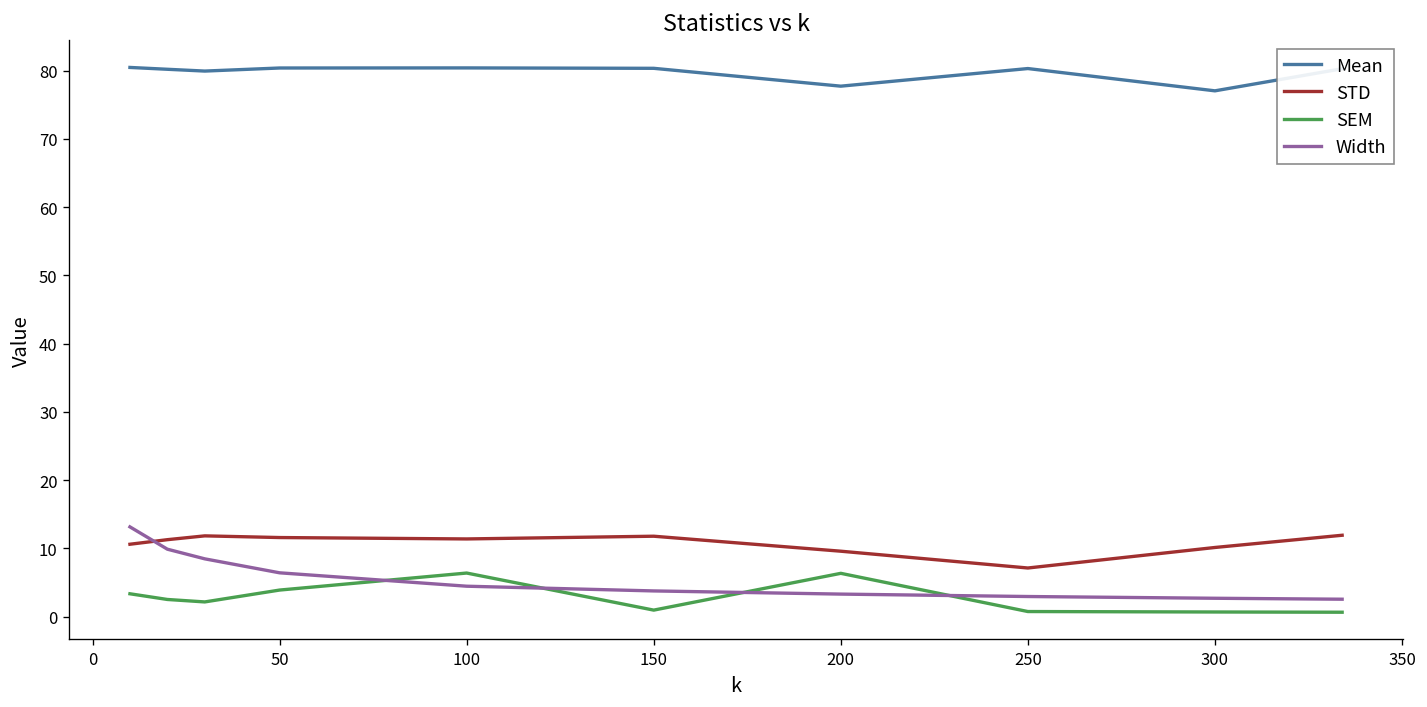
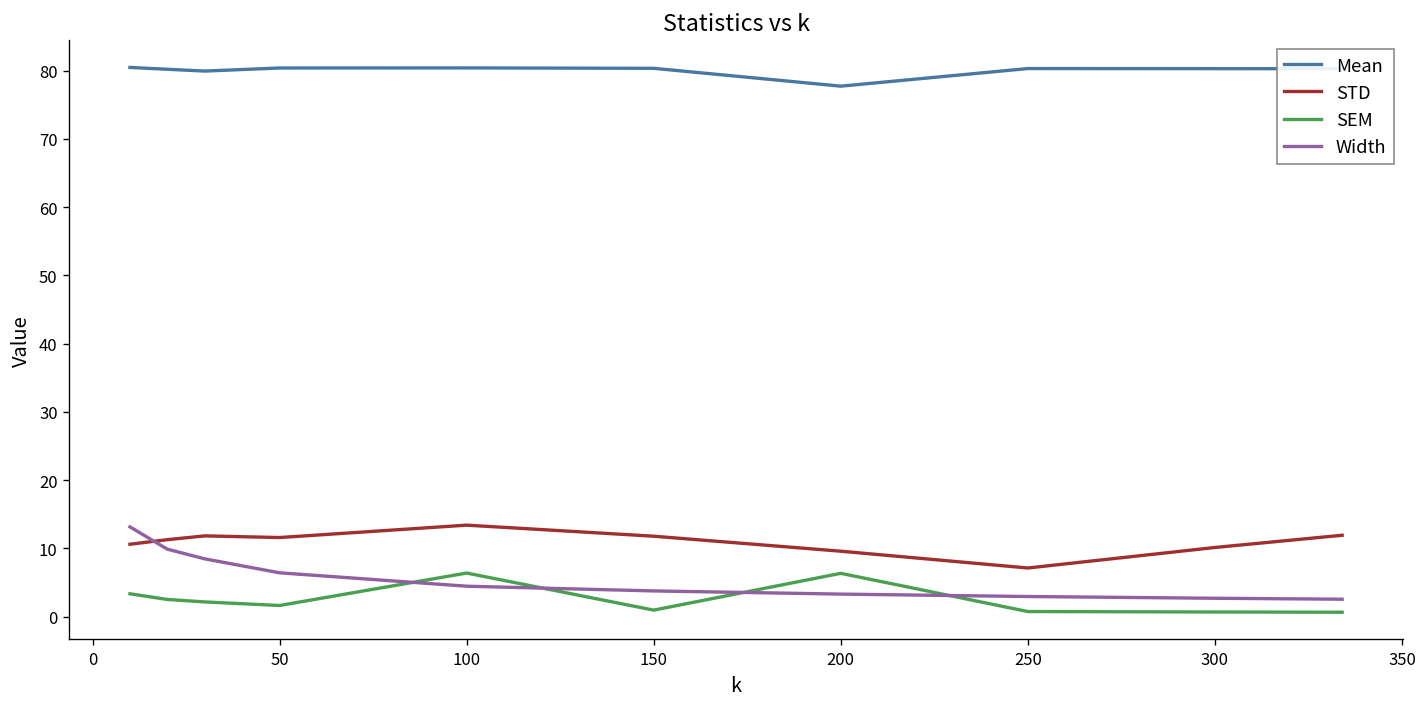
SEM, 50: 4 -> 2
STD, 100: 11 -> 13
Mean, 300: 77 -> 80
